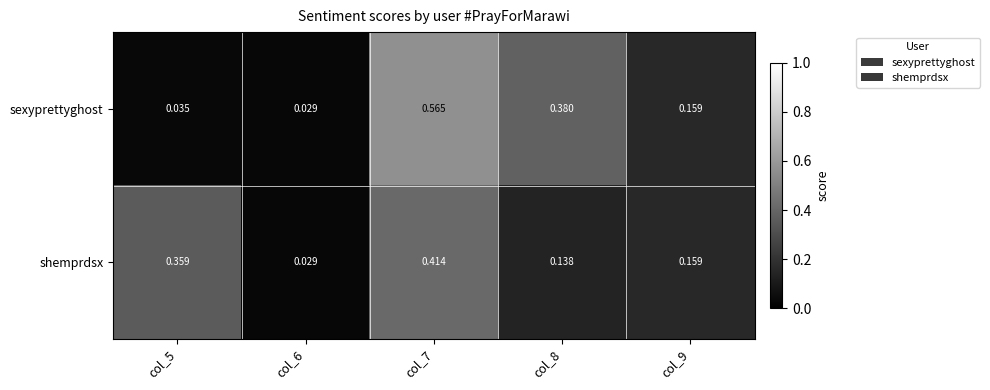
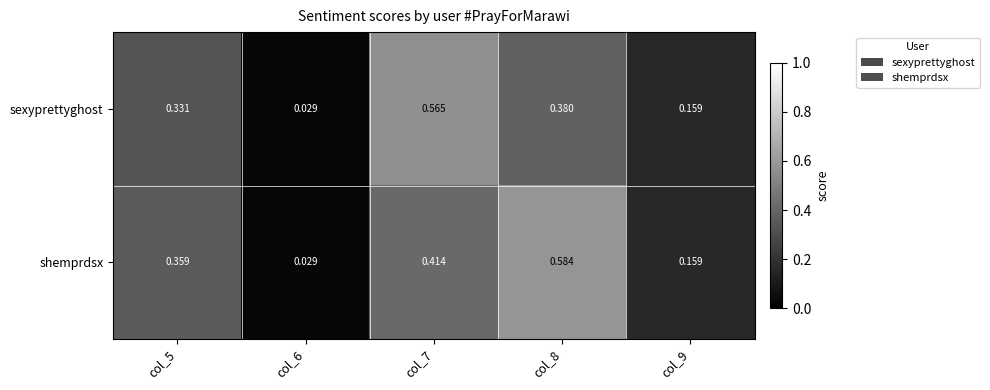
sexyprettyghost, col_5: 0.035 -> 0.331
shemprdsx, col_8: 0.138 -> 0.584
